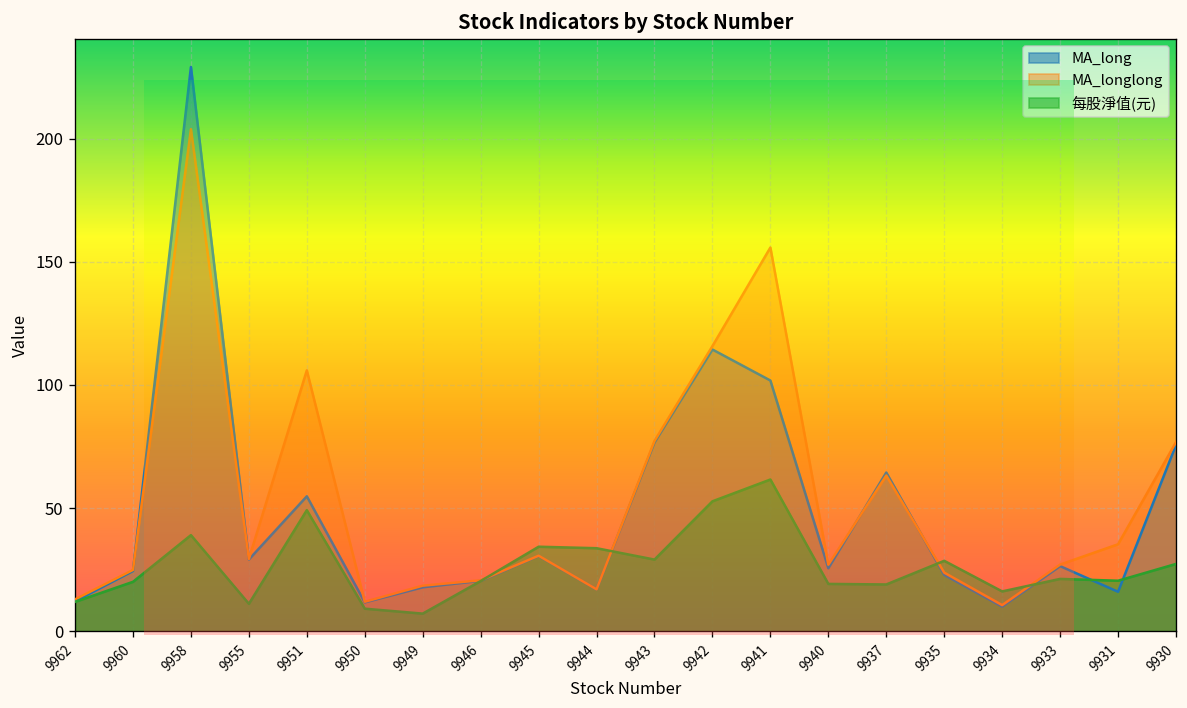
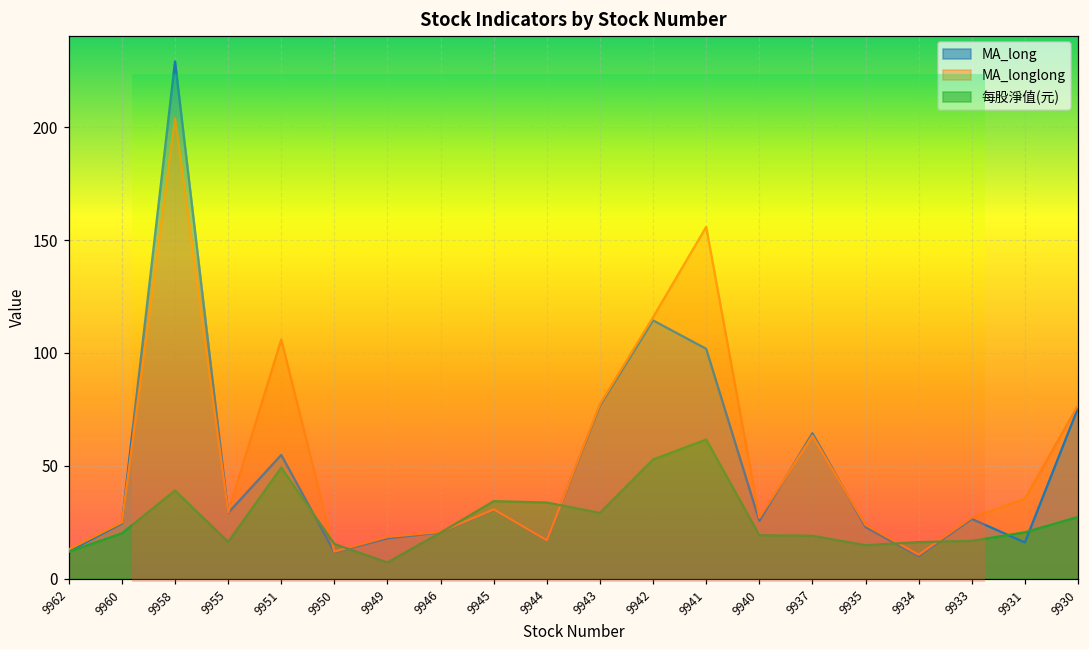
Stock Indicators by Stock Number, 每股淨值(元), 9955: 11 -> 16
Stock Indicators by Stock Number, 每股淨值(元), 9950: 9 -> 15
Stock Indicators by Stock Number, 每股淨值(元), 9935: 29 -> 15
Stock Indicators by Stock Number, 每股淨值(元), 9933: 21 -> 17
